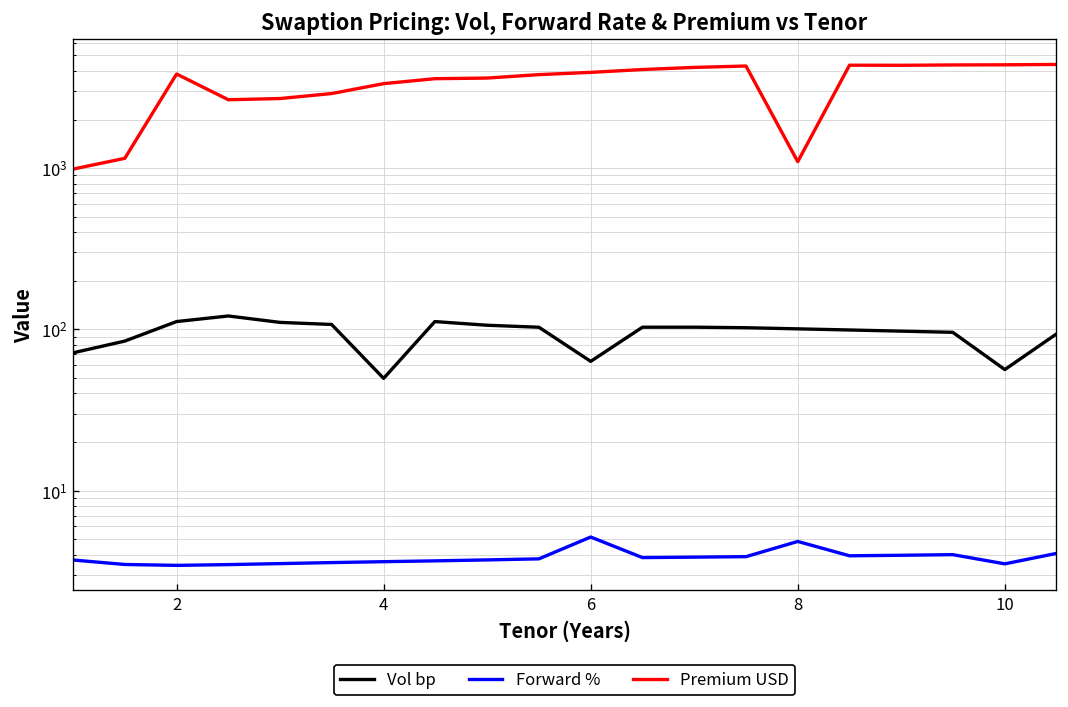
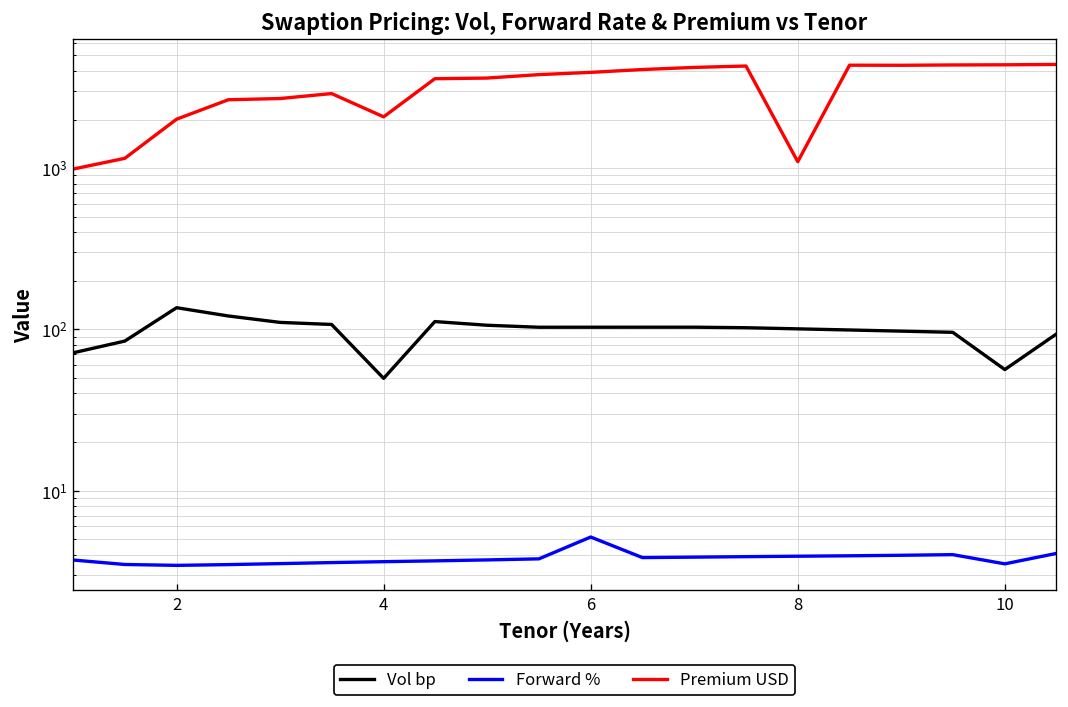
Vol bp, 2: 110 -> 140
Premium USD, 2: 3800 -> 2000
Premium USD, 4: 3300 -> 2100
Vol bp, 6: 60 -> 100
Forward %, 8: 4.8 -> 3.9
